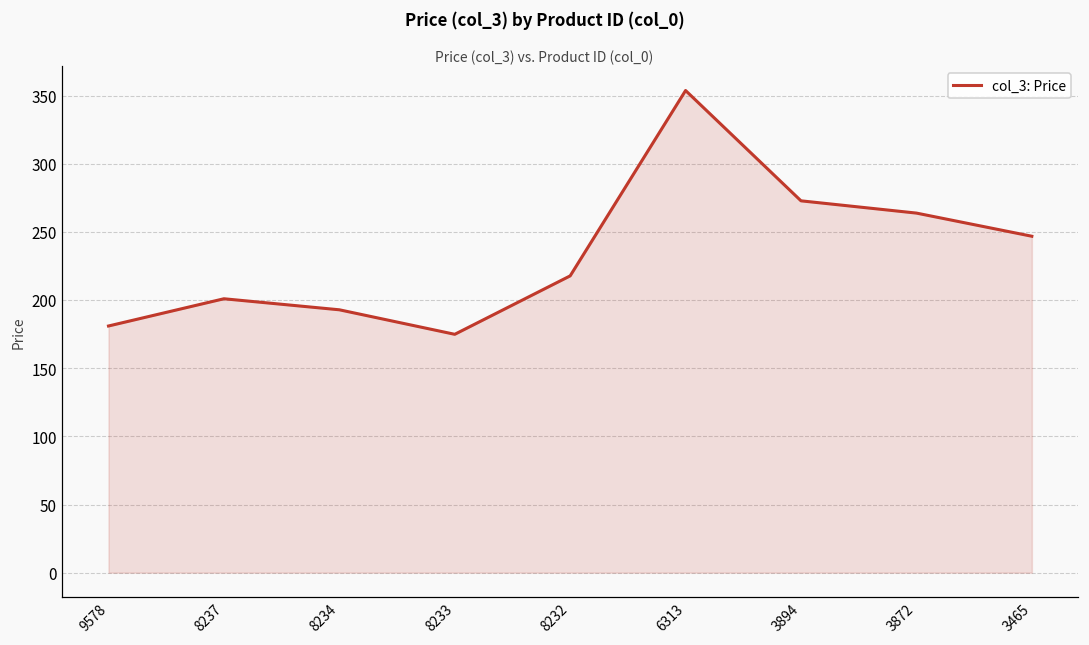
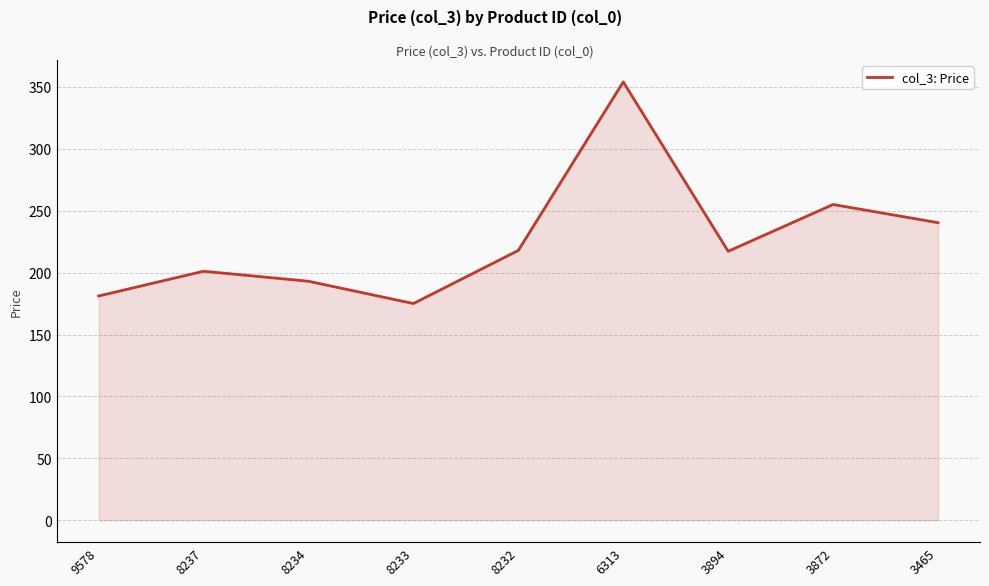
3894: 273 -> 217
3872: 264 -> 255
3465: 247 -> 240
